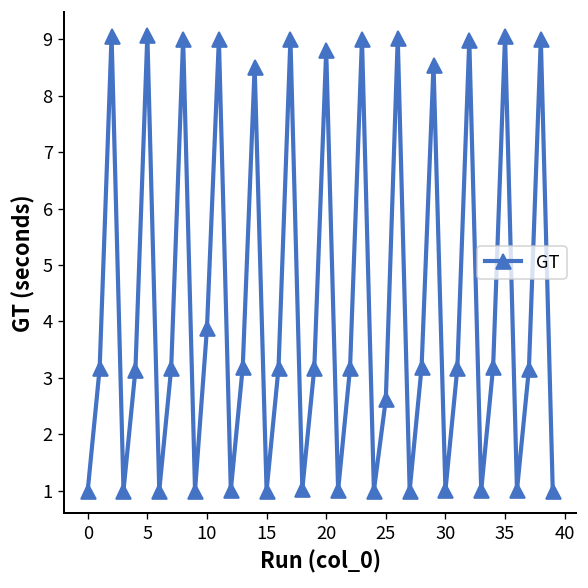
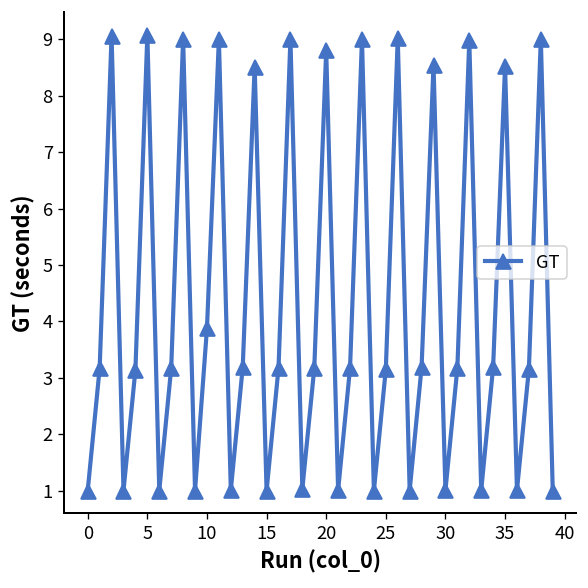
25: 2.6 -> 3.2
35: 9.1 -> 8.5
